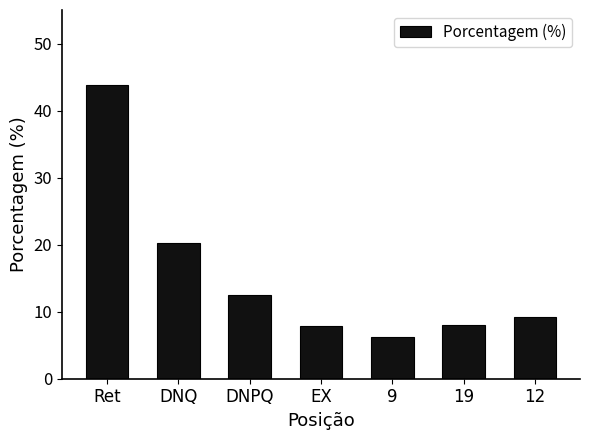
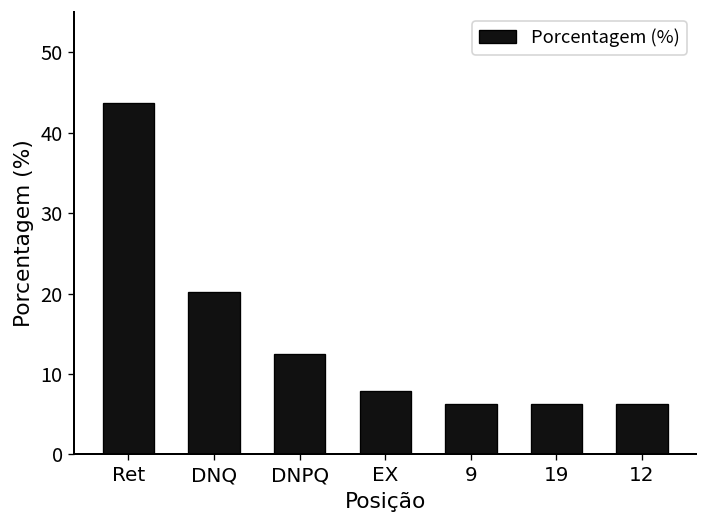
19: 8 -> 6
12: 9 -> 6
